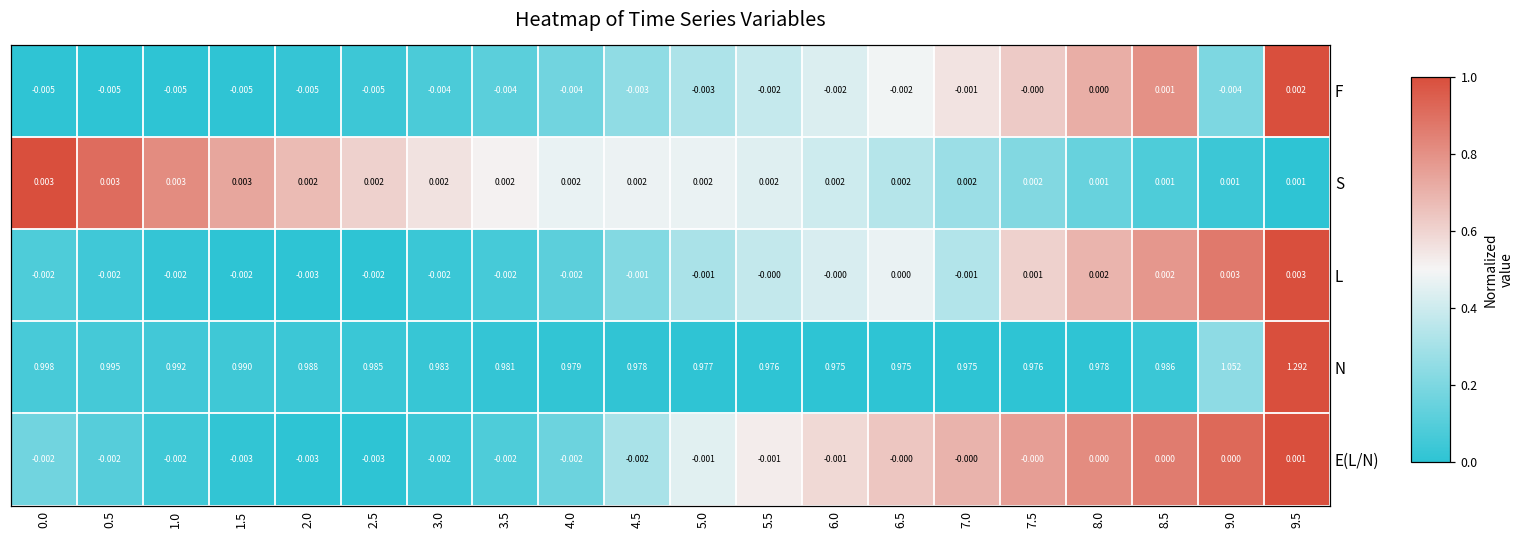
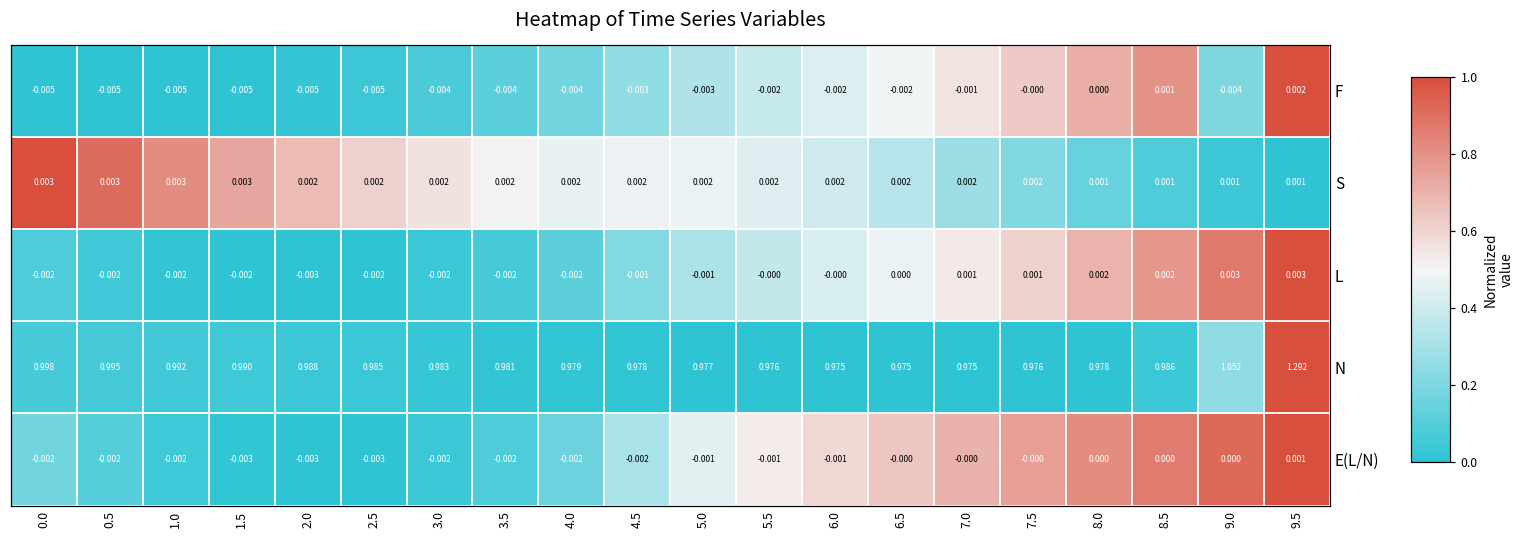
L, 7.0: -0.001 -> 0.001
